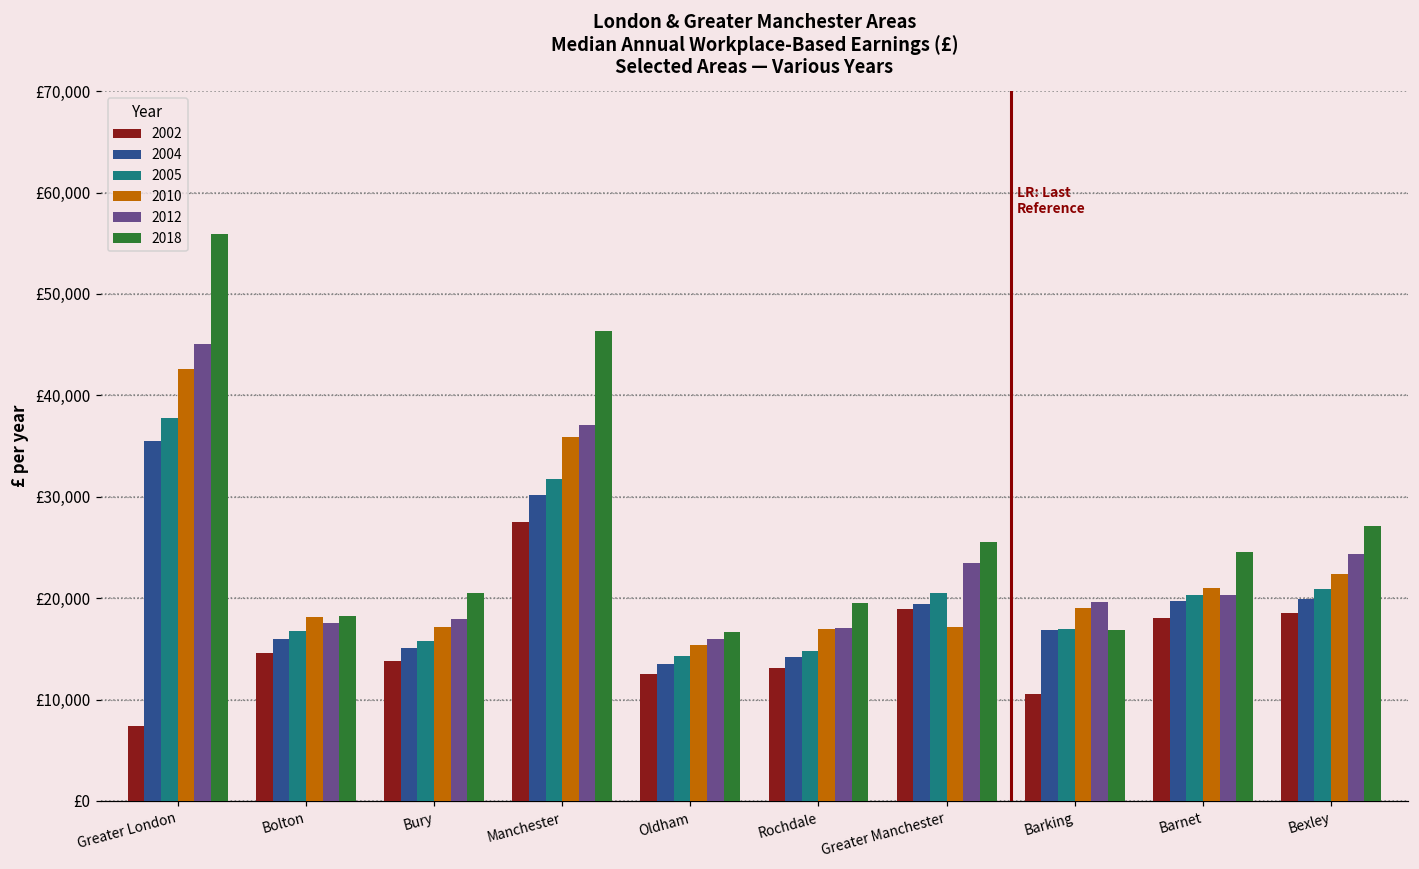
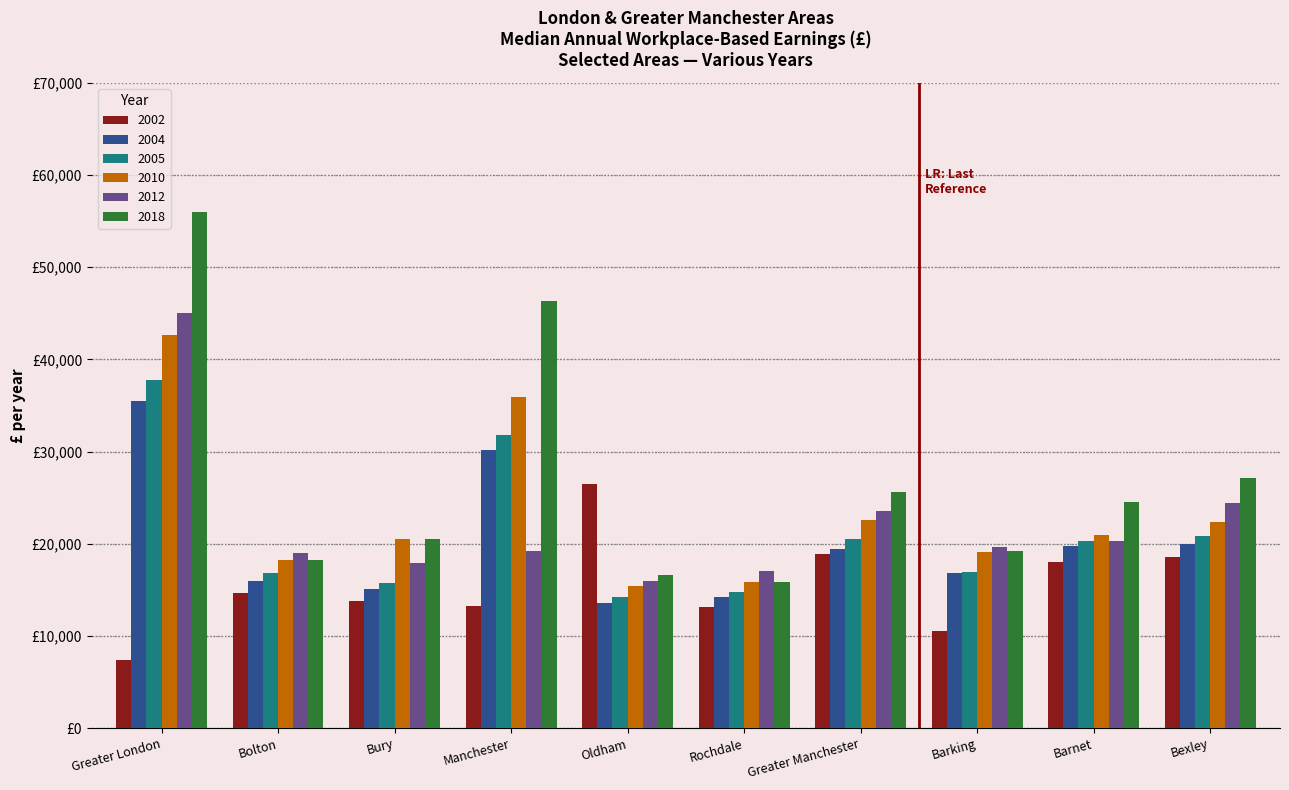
2012, Bolton: £18,000 -> £19,000
2010, Bury: £17,000 -> £21,000
2002, Manchester: £28,000 -> £13,000
2012, Manchester: £37,000 -> £19,000
2002, Oldham: £12,000 -> £26,000
2010, Rochdale: £17,000 -> £16,000
2018, Rochdale: £20,000 -> £16,000
2010, Greater Manchester: £17,000 -> £23,000
2018, Barking: £17,000 -> £19,000
